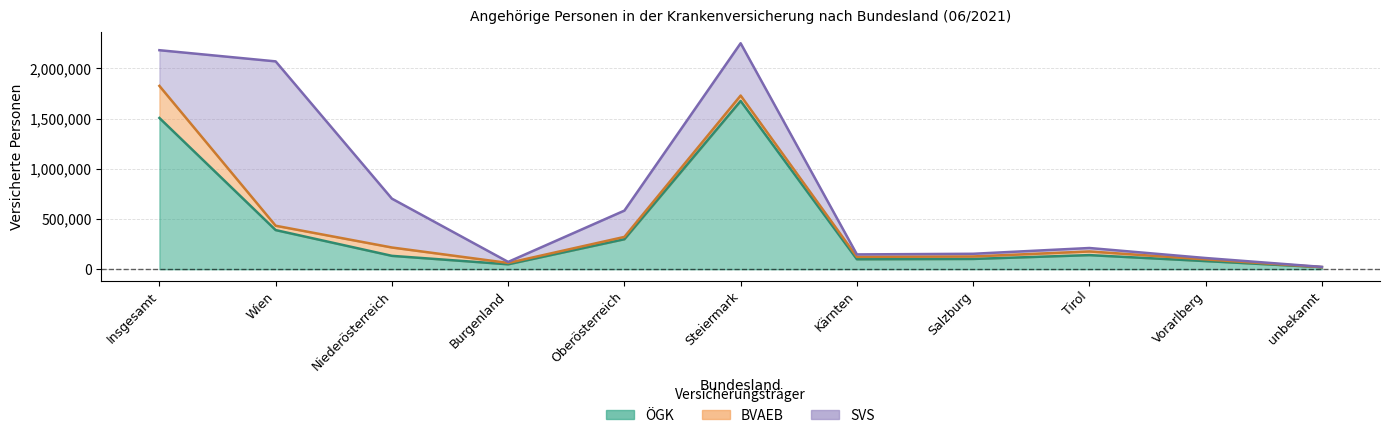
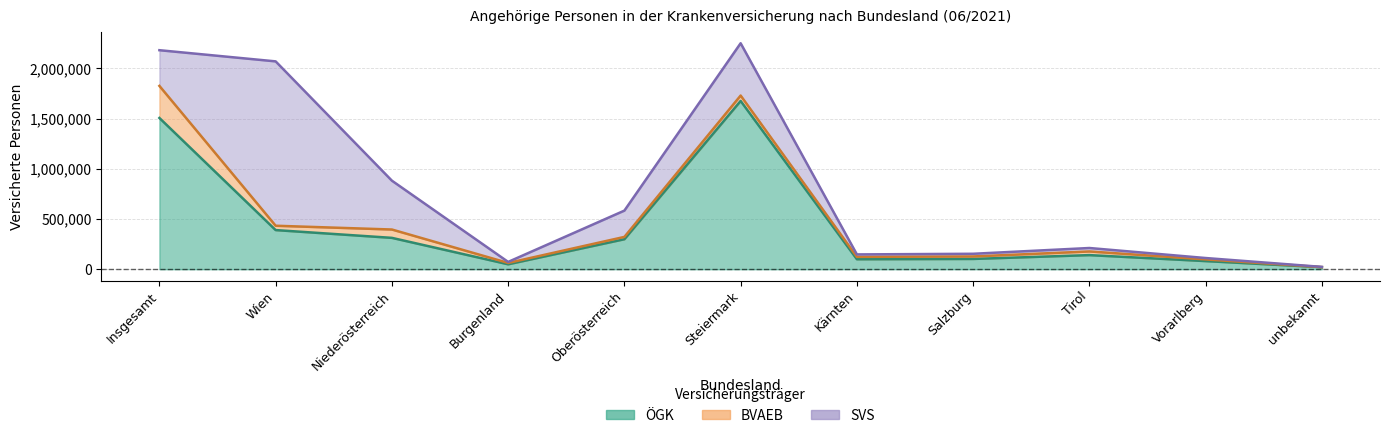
ÖGK, Niederösterreich: 130,000 -> 310,000
